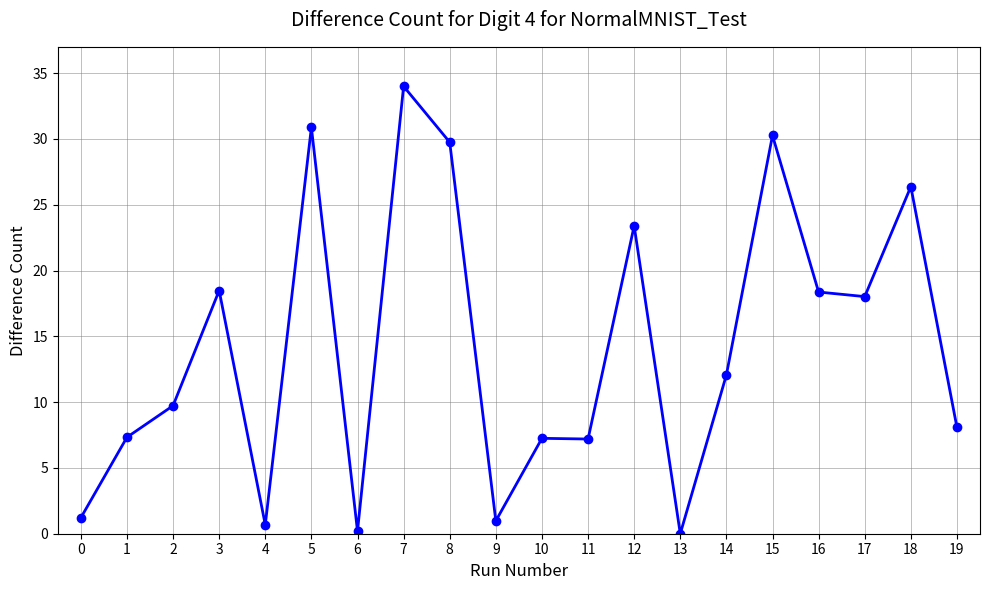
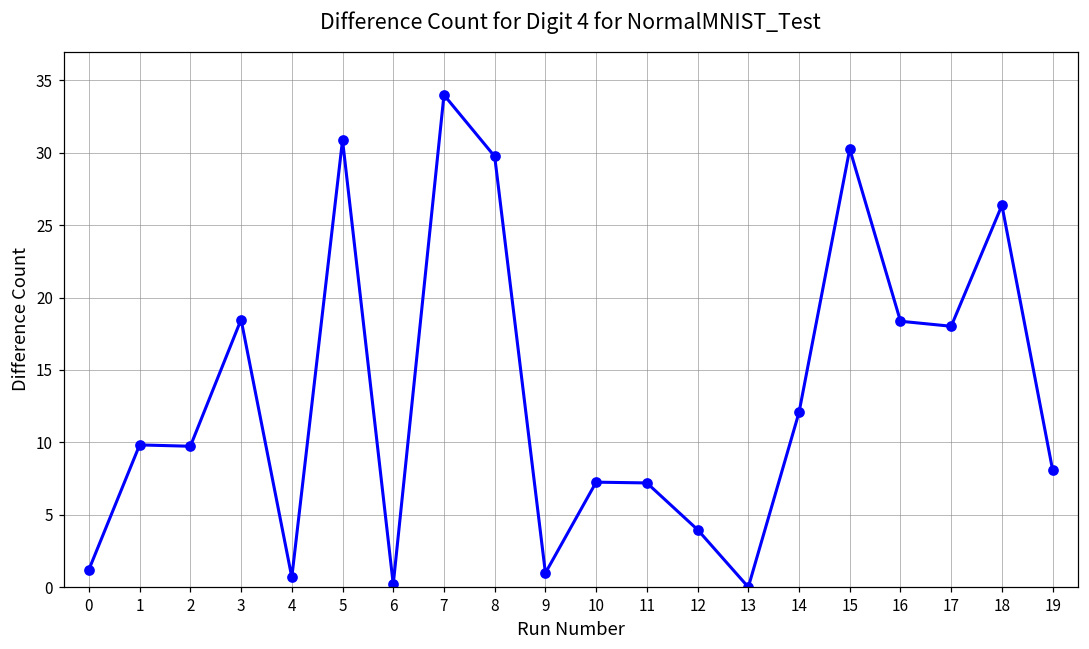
1: 7.3 -> 9.8
12: 23.4 -> 4.0
